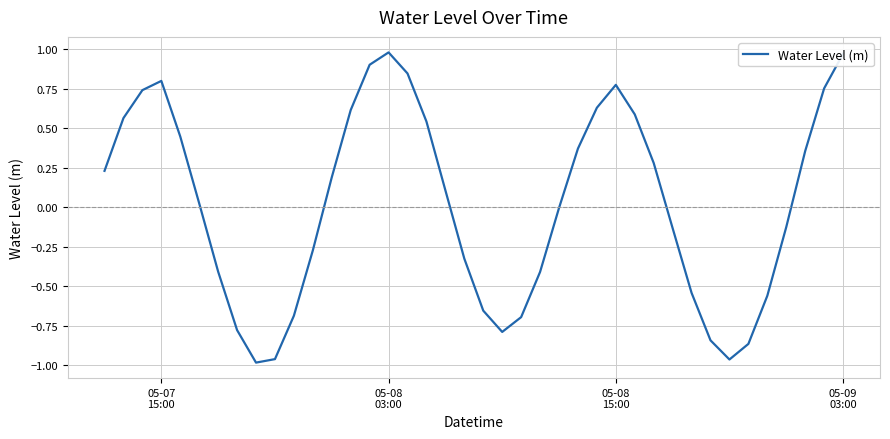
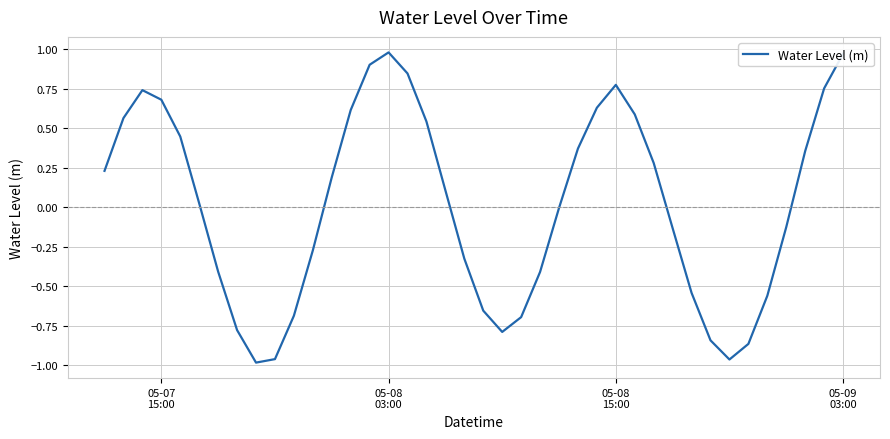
05-07 15:00: 0.80 -> 0.68
